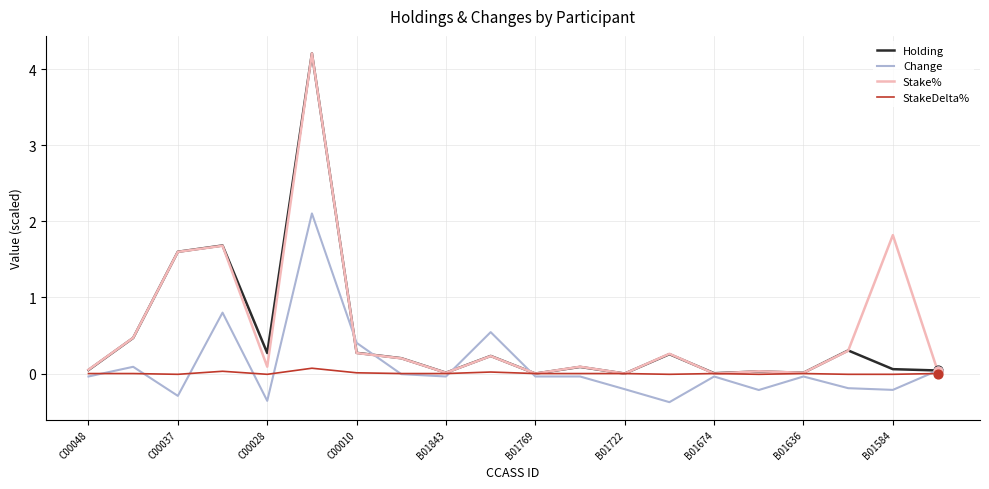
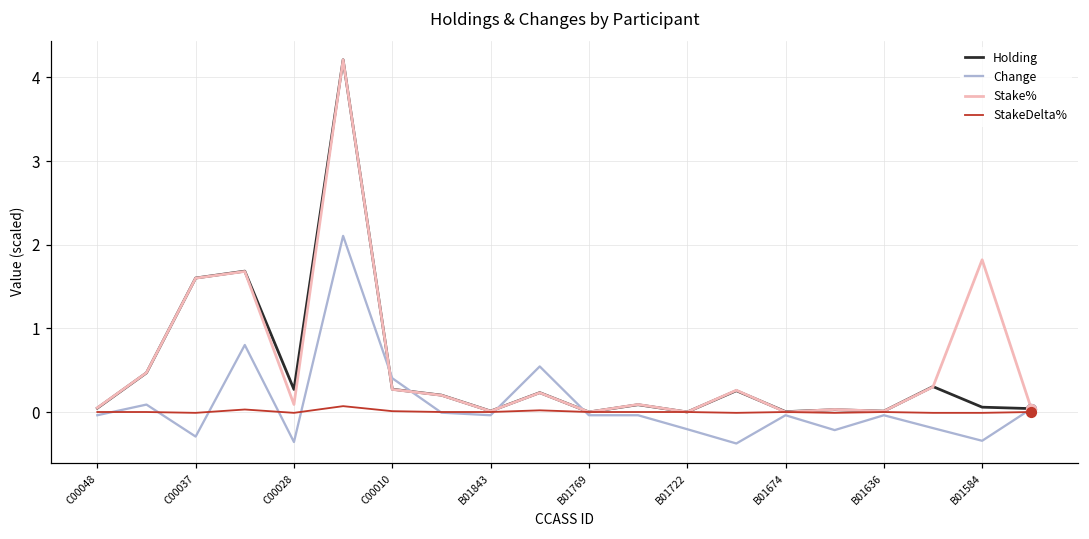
Change, B01584: -0.2 -> -0.3
